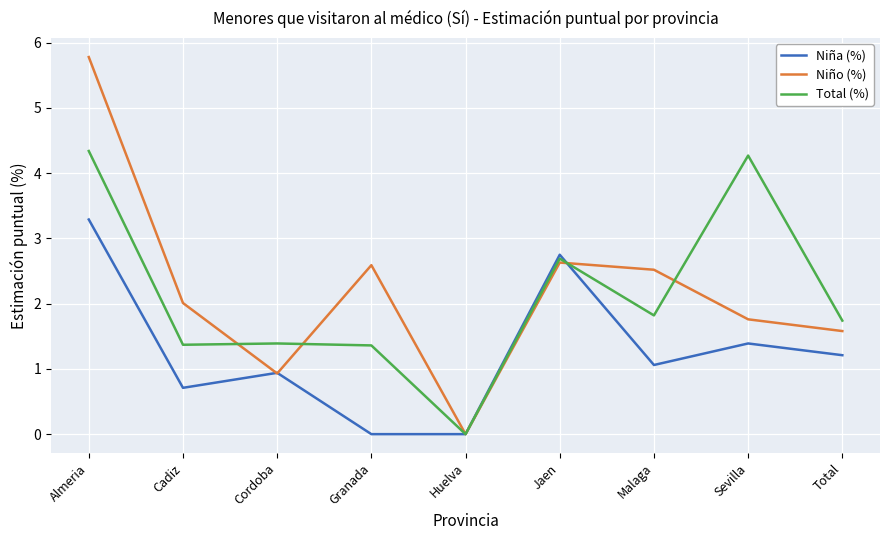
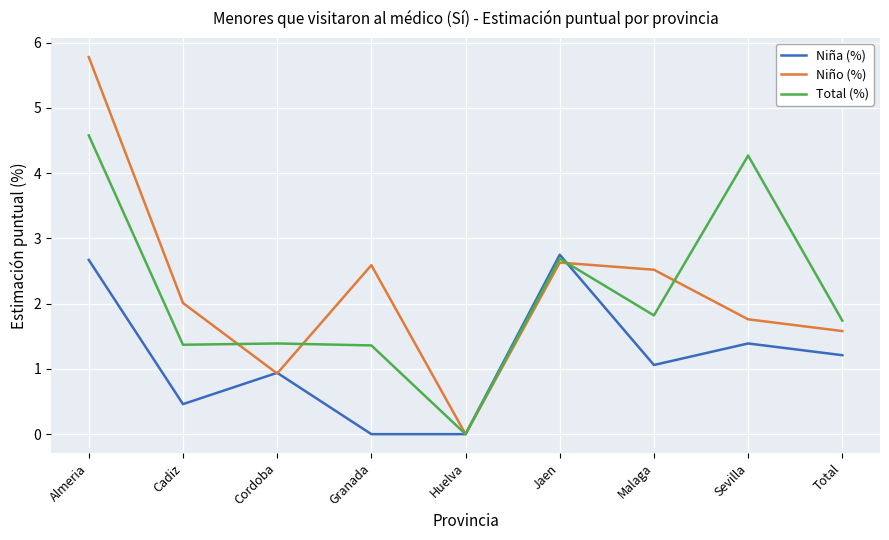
Niña (%), Almeria: 3.3 -> 2.7
Total (%), Almeria: 4.3 -> 4.6
Niña (%), Cadiz: 0.7 -> 0.5
